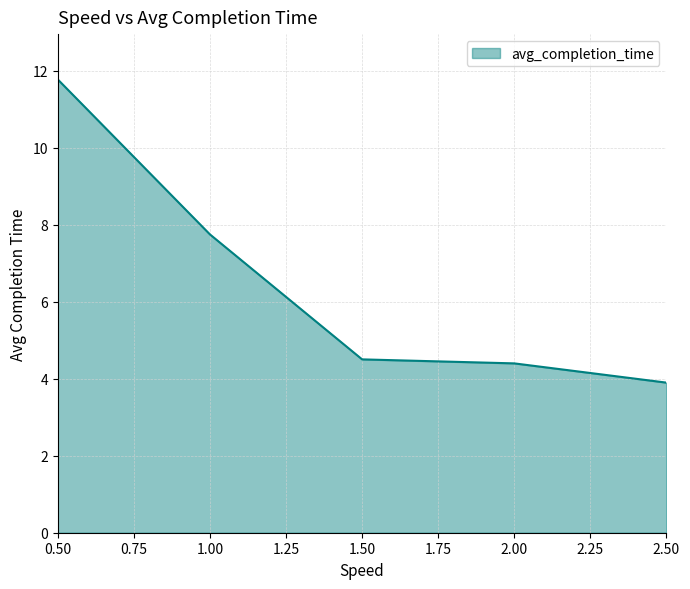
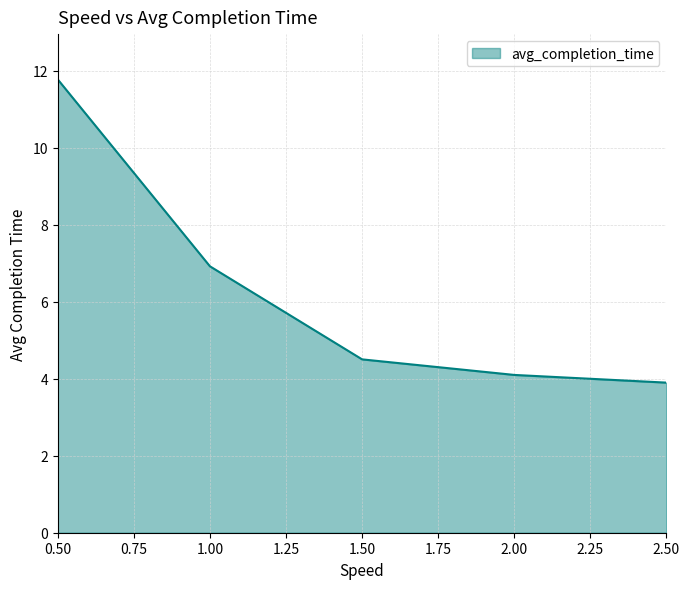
1.00: 7.8 -> 6.9
2.00: 4.4 -> 4.1
